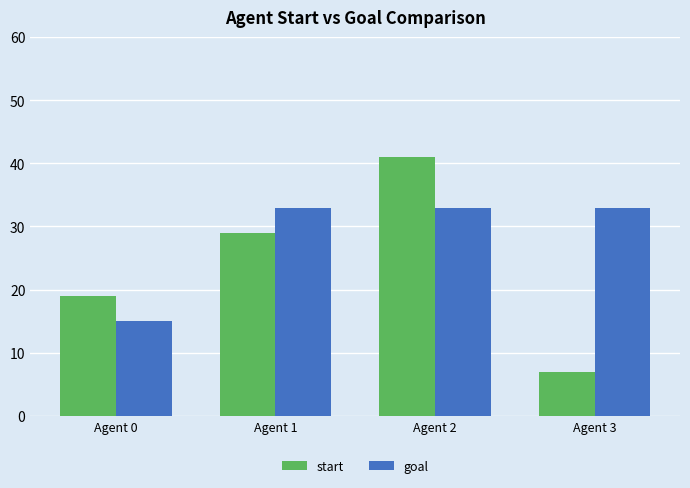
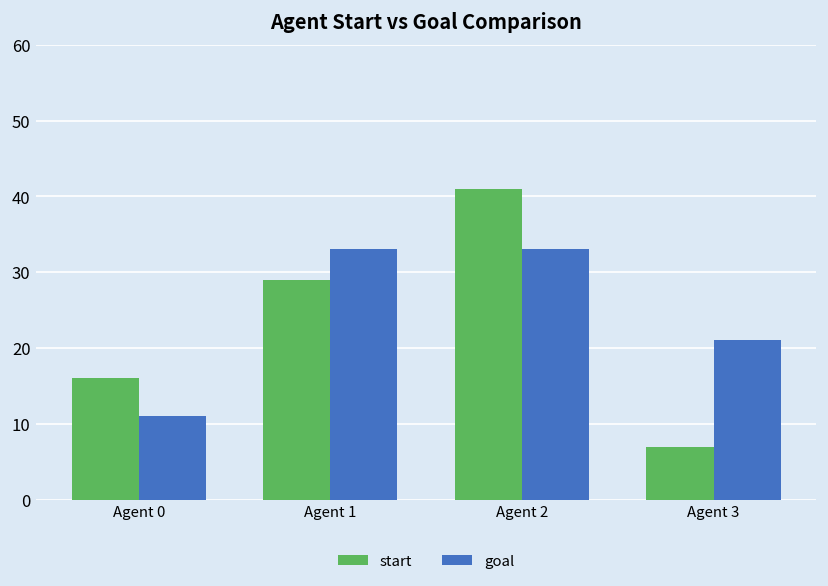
start, Agent 0: 19 -> 16
goal, Agent 0: 15 -> 11
goal, Agent 3: 33 -> 21
